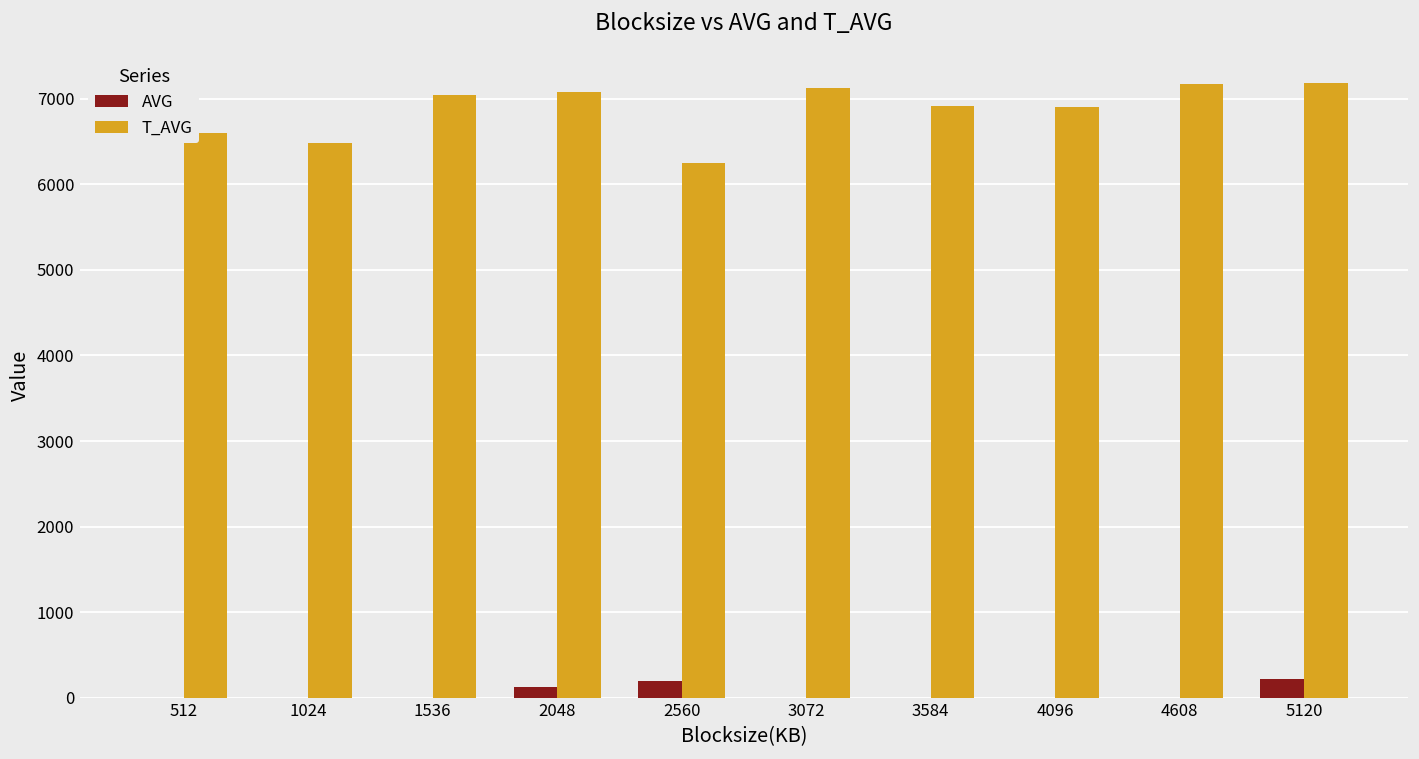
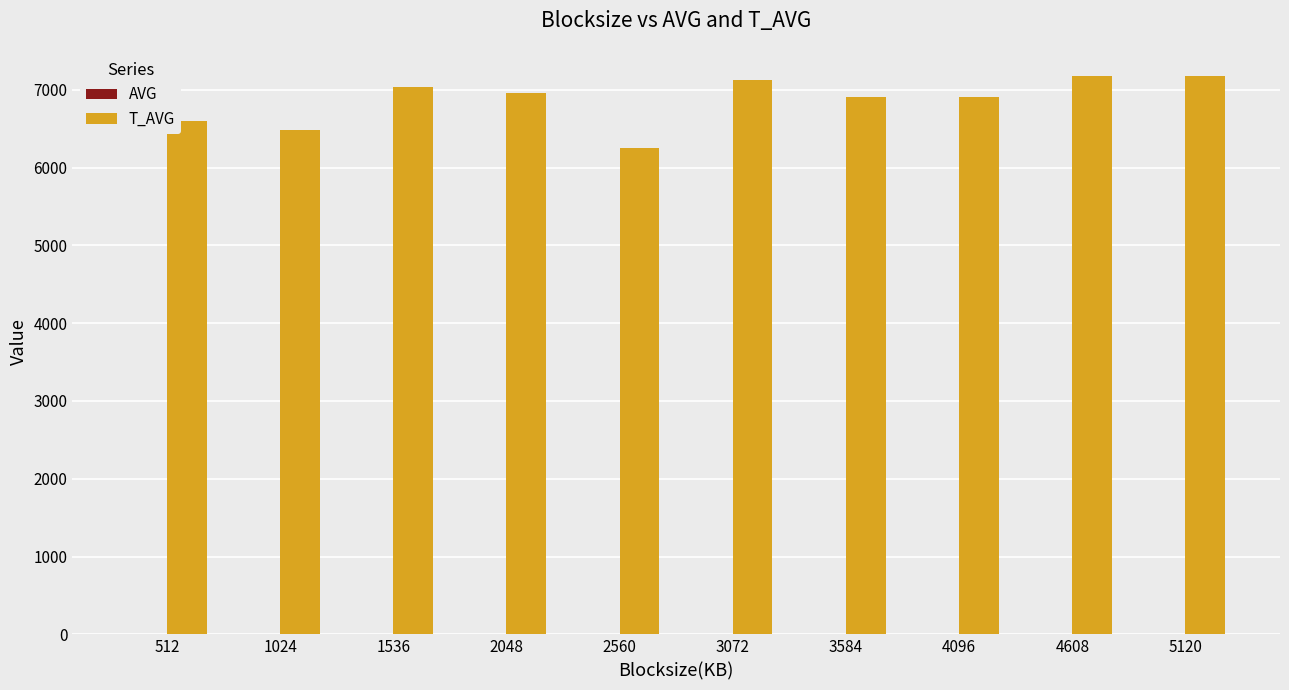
AVG, 2048: 100 -> 0
T_AVG, 2048: 7100 -> 7000
AVG, 2560: 200 -> 0
AVG, 5120: 200 -> 0
